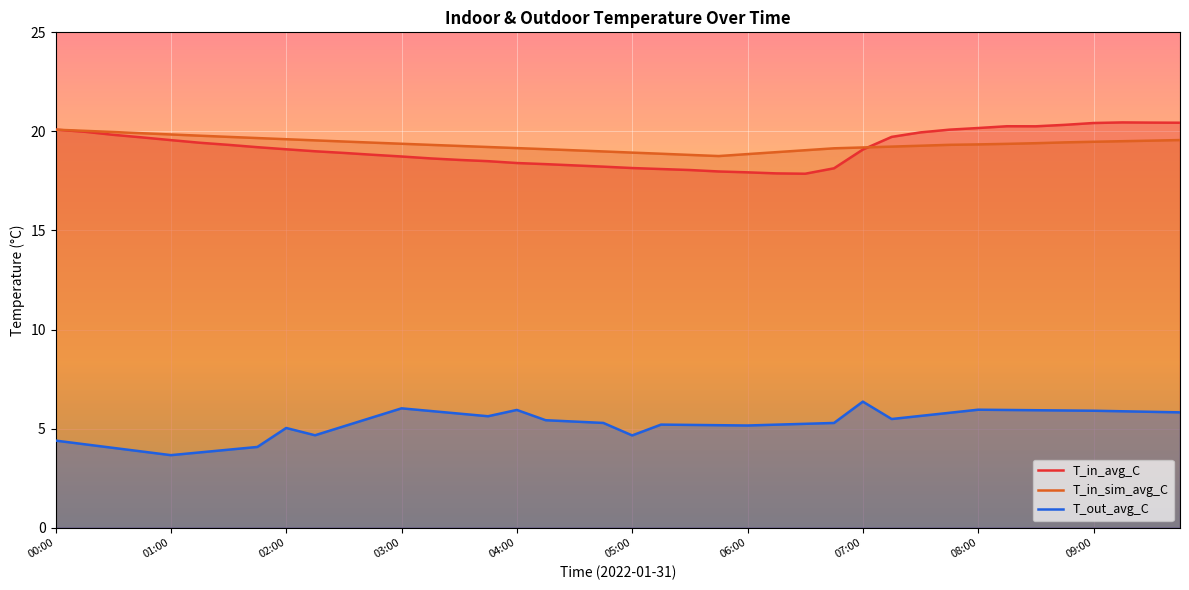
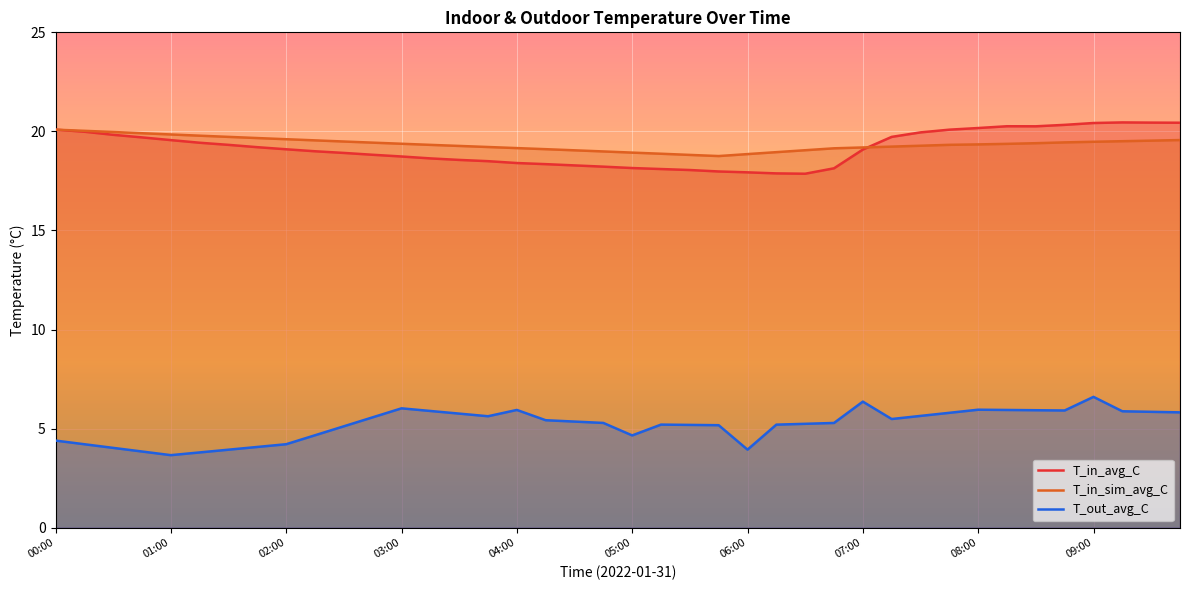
T_out_avg_C, 02:00: 5.0 -> 4.2
T_out_avg_C, 06:00: 5.2 -> 3.9
T_out_avg_C, 09:00: 5.9 -> 6.6
